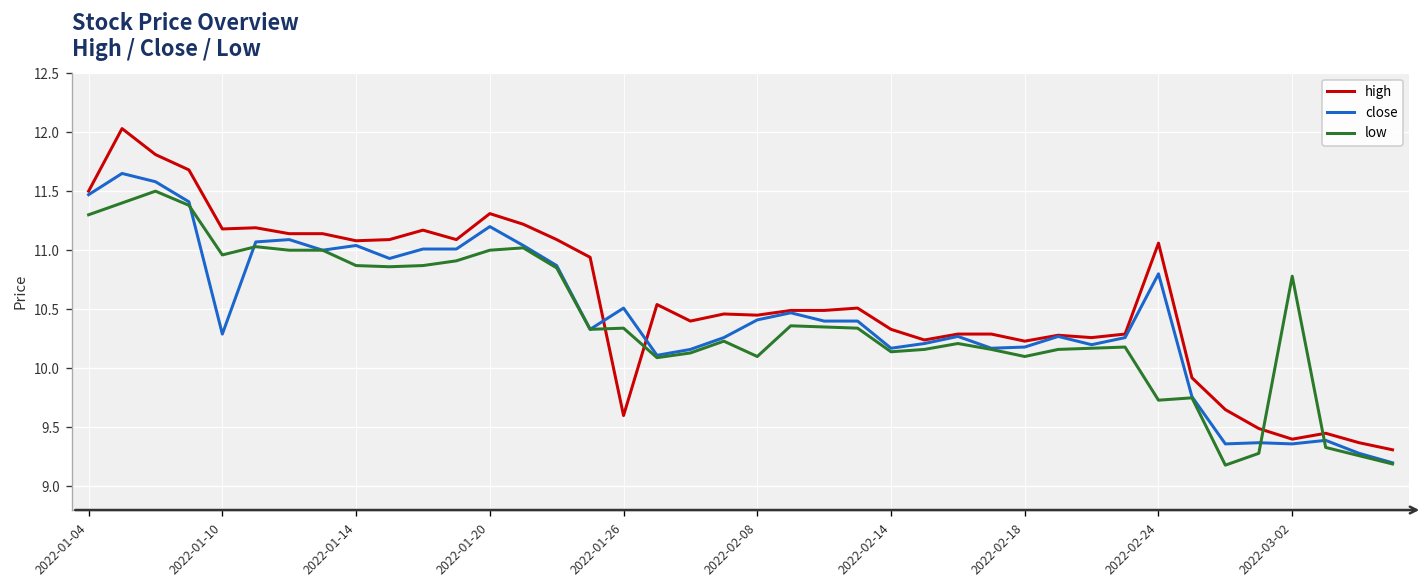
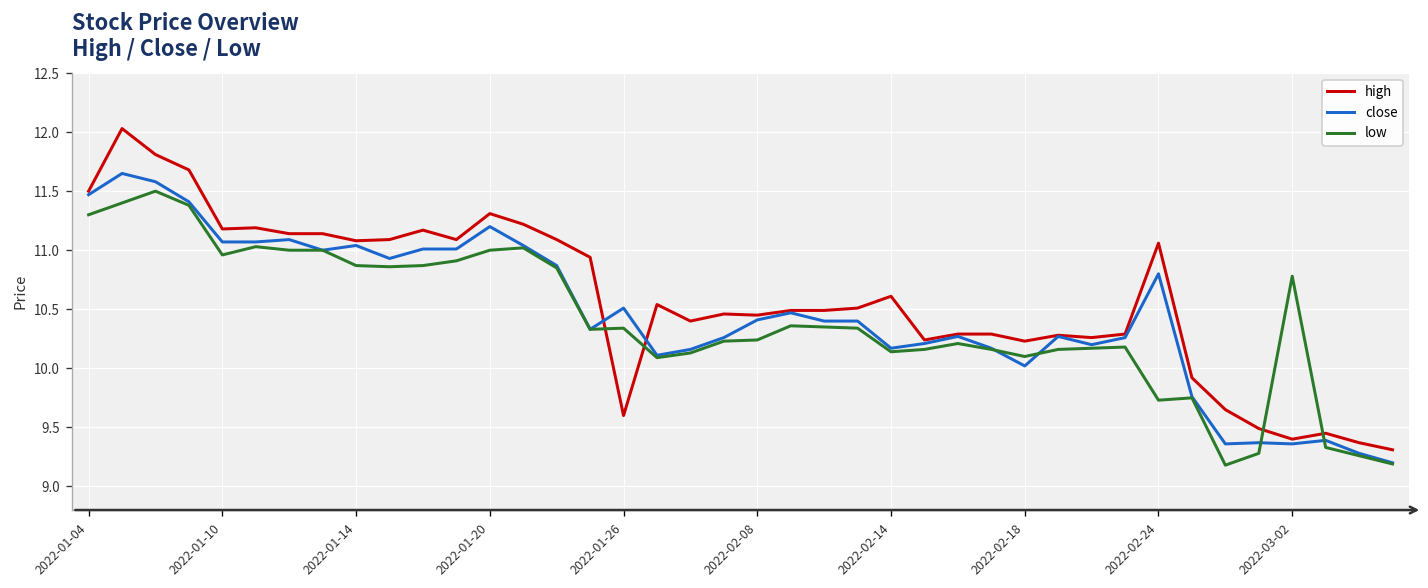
close, 2022-01-10: 10.3 -> 11.1
low, 2022-02-08: 10.1 -> 10.2
high, 2022-02-14: 10.3 -> 10.6
close, 2022-02-18: 10.2 -> 10.0
